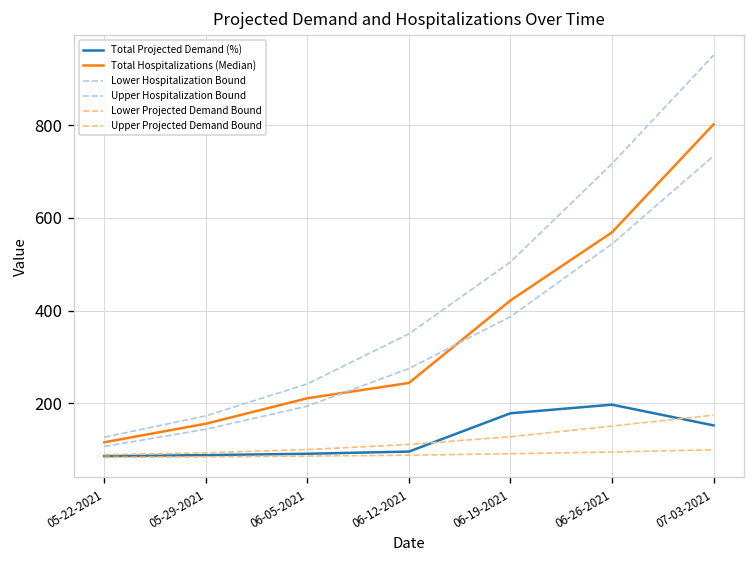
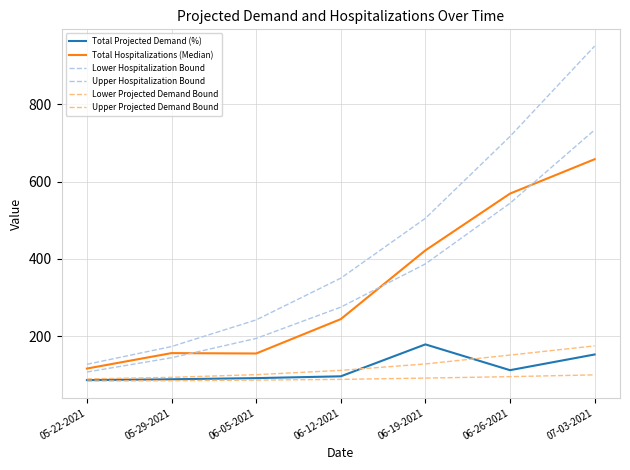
Total Hospitalizations (Median), 06-05-2021: 210 -> 160
Total Projected Demand (%), 06-26-2021: 200 -> 110
Total Hospitalizations (Median), 07-03-2021: 800 -> 660
